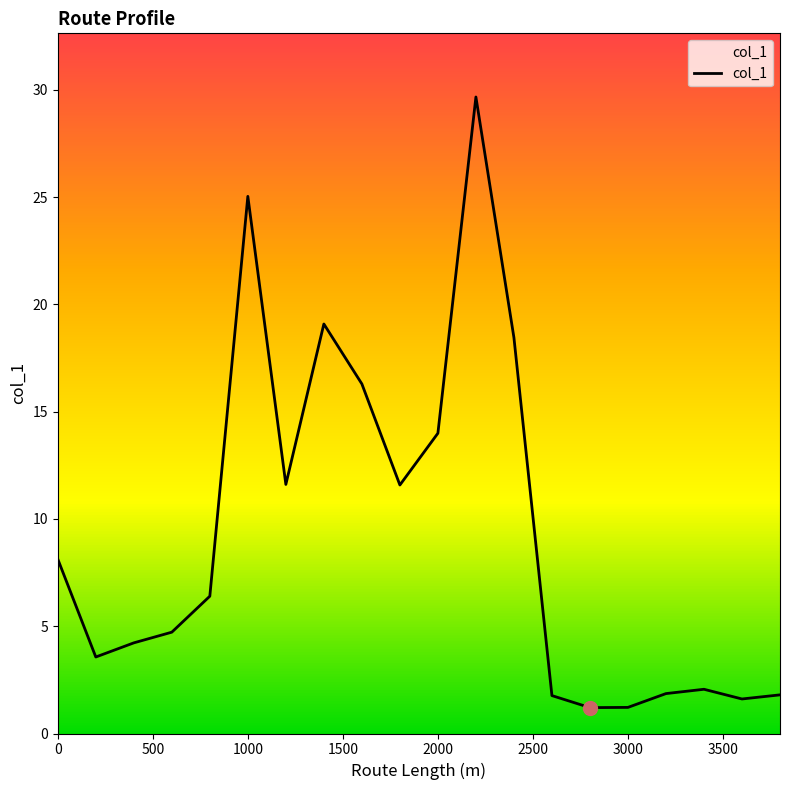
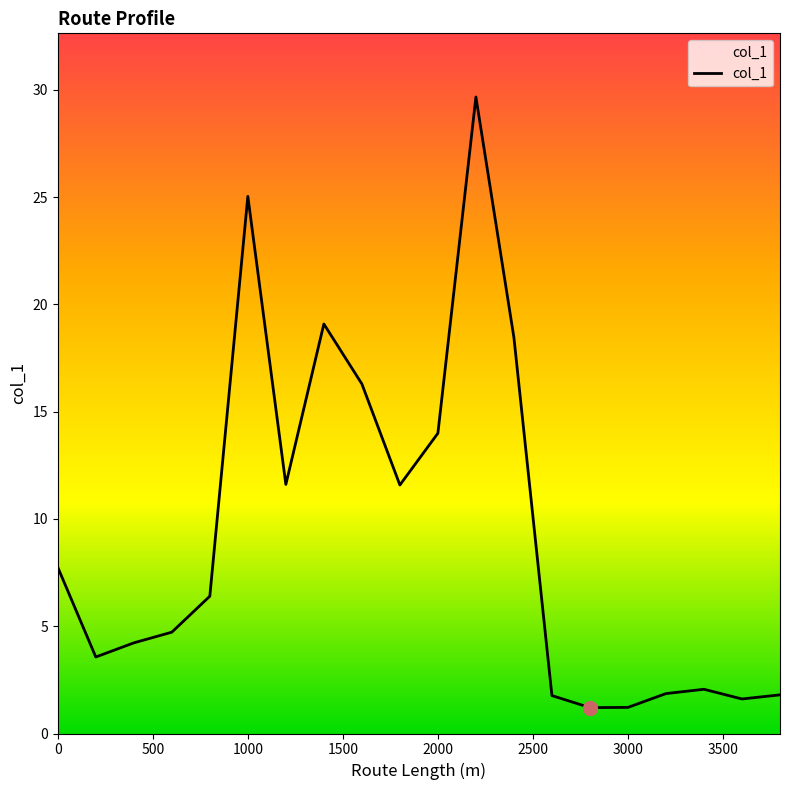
col_1, 0: 8.1 -> 7.7
